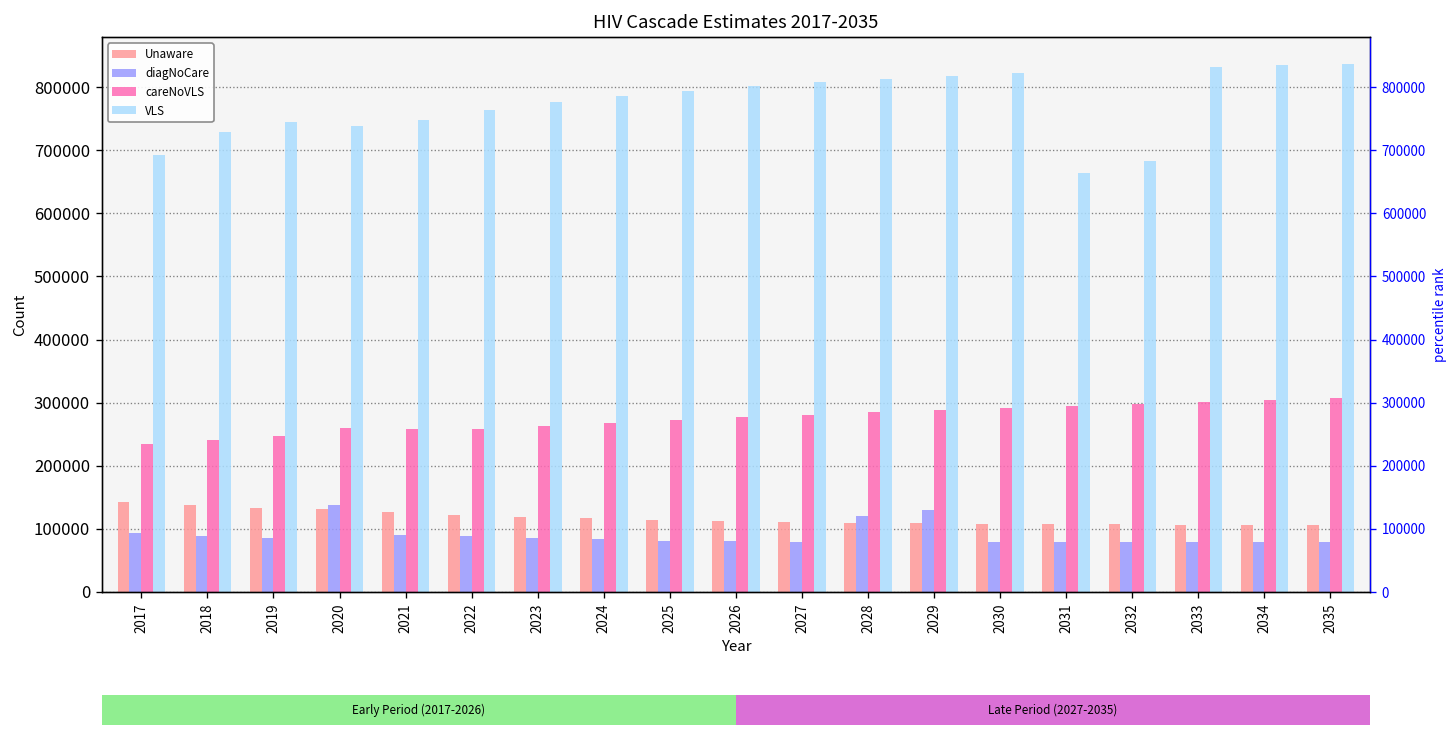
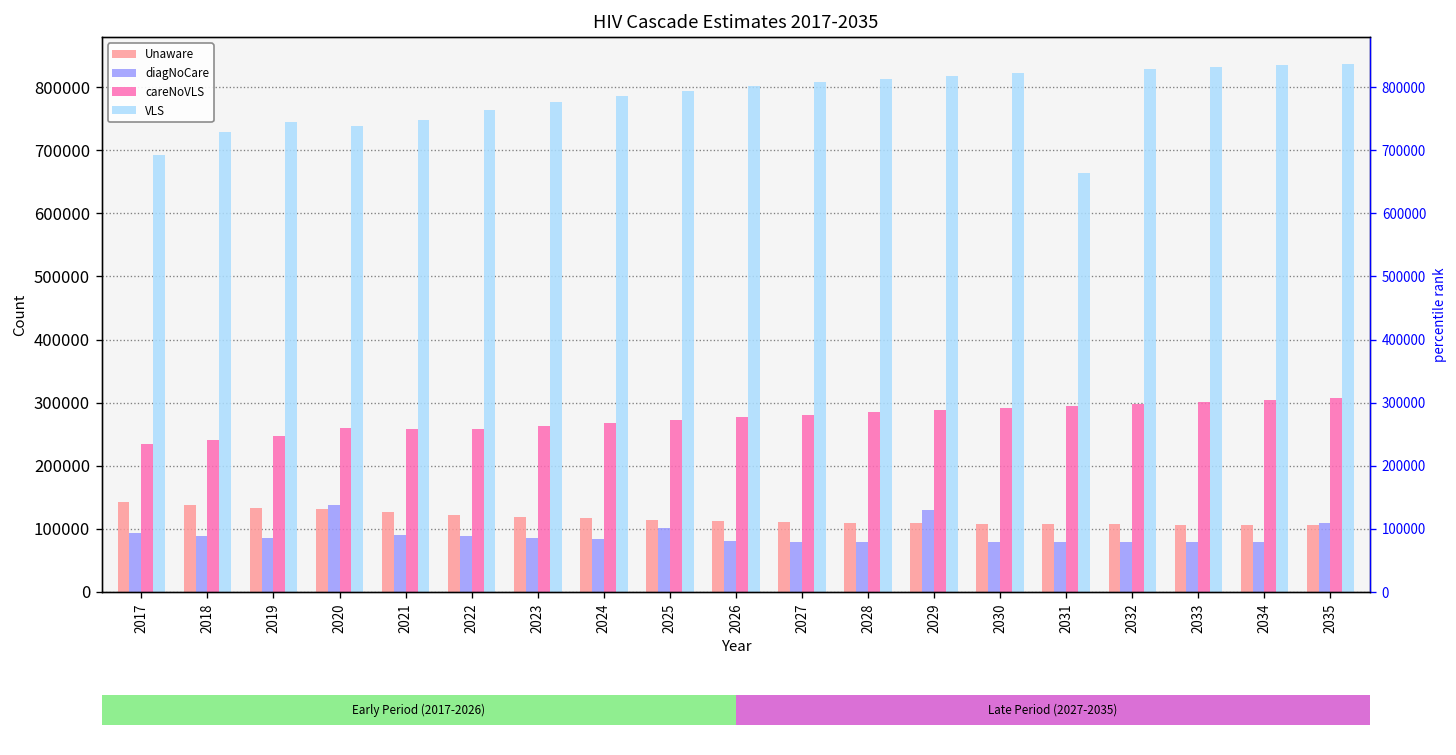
HIV Cascade Estimates 2017-2035, diagNoCare, 2025: 80000 -> 100000
HIV Cascade Estimates 2017-2035, diagNoCare, 2028: 120000 -> 80000
HIV Cascade Estimates 2017-2035, VLS, 2032: 680000 -> 830000
HIV Cascade Estimates 2017-2035, diagNoCare, 2035: 80000 -> 110000
